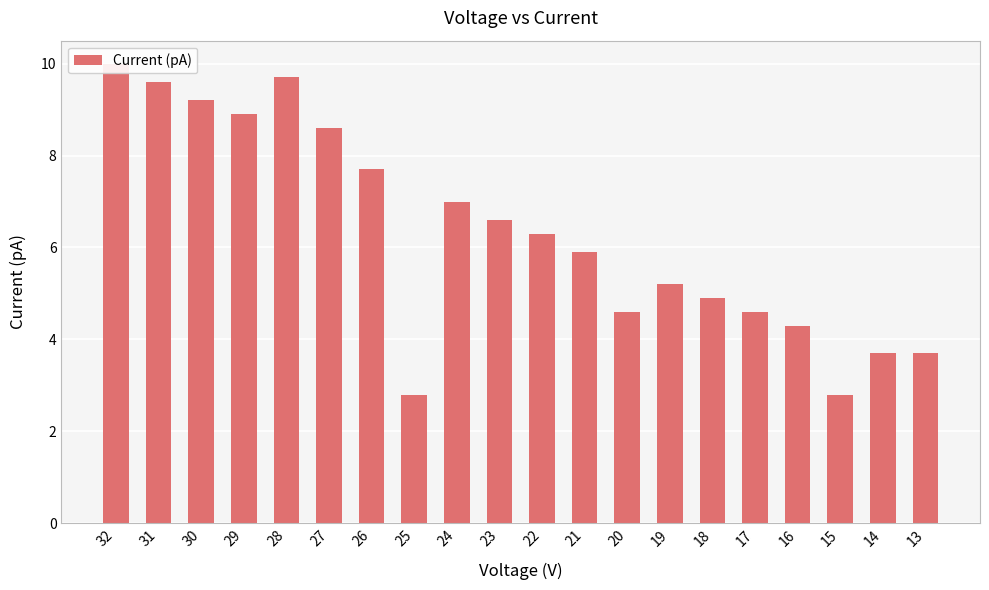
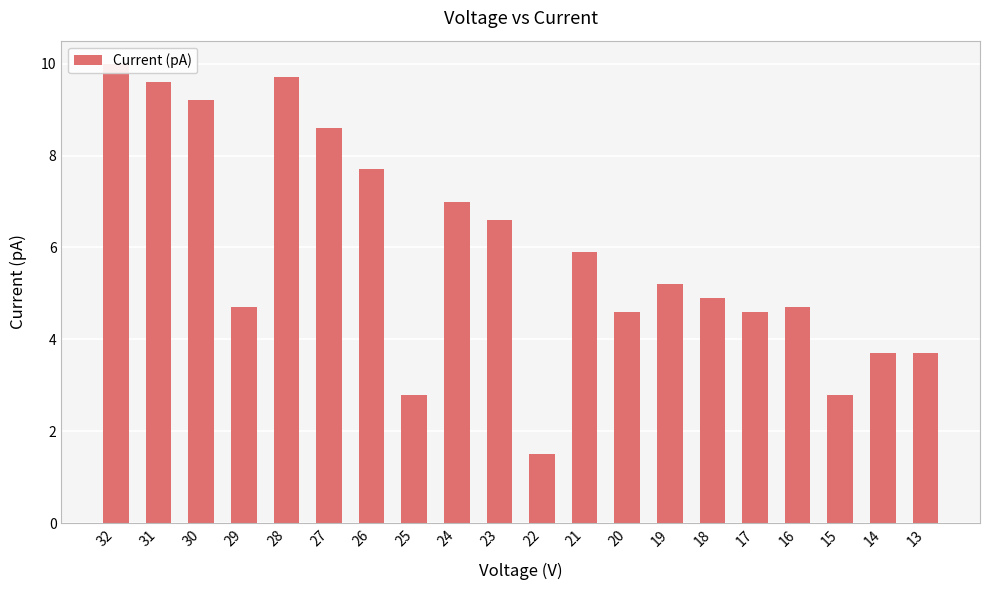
29: 8.9 -> 4.7
22: 6.3 -> 1.5
16: 4.3 -> 4.7
